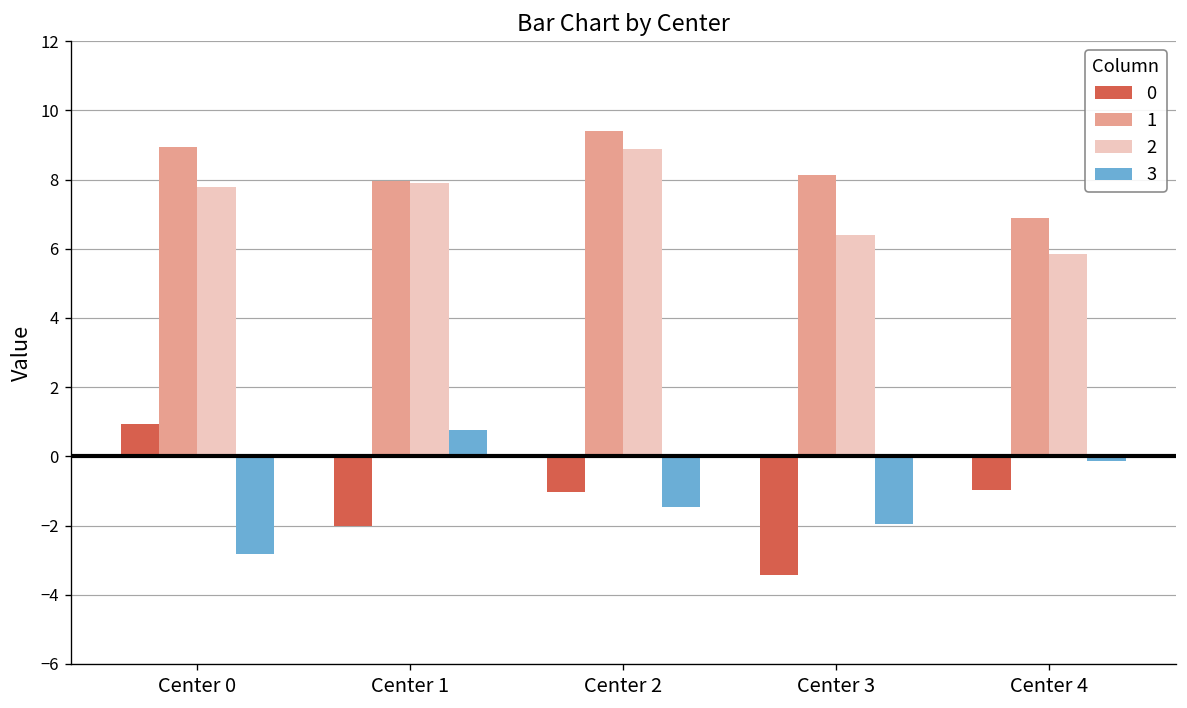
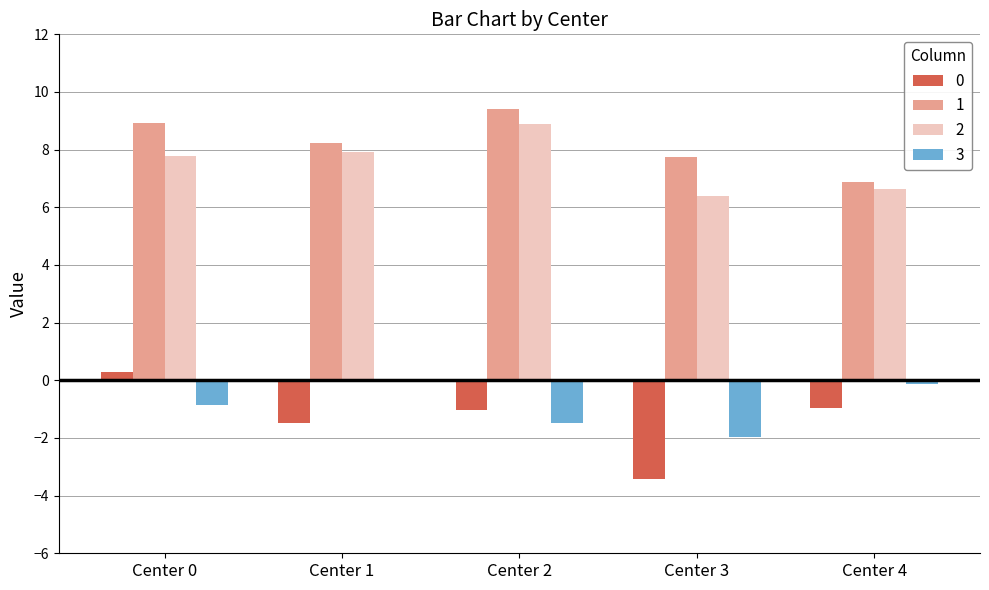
0, Center 0: 0.9 -> 0.3
3, Center 0: -2.8 -> -0.8
0, Center 1: -2.0 -> -1.5
1, Center 1: 8.0 -> 8.2
3, Center 1: 0.8 -> 0.0
1, Center 3: 8.1 -> 7.7
2, Center 4: 5.9 -> 6.6
